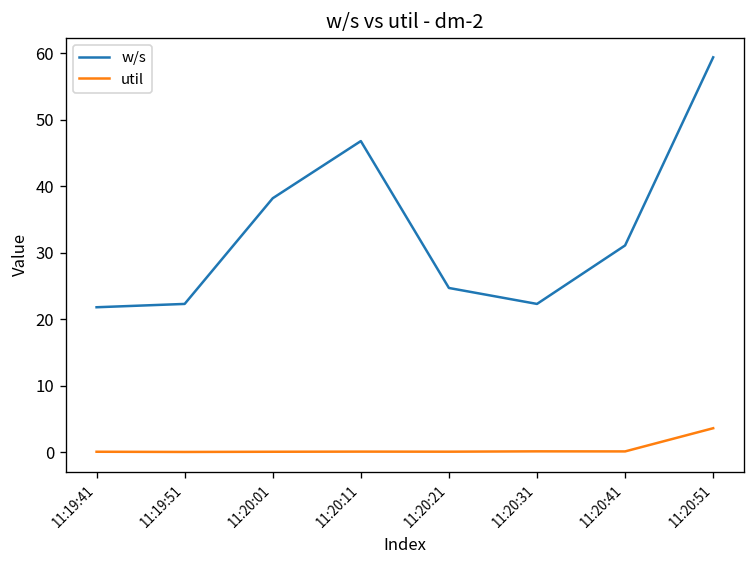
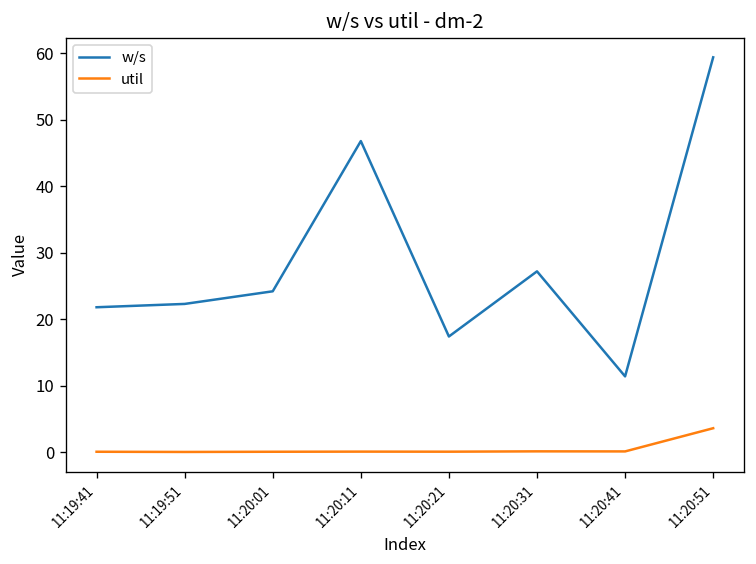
w/s, 11:20:01: 38 -> 24
w/s, 11:20:21: 25 -> 17
w/s, 11:20:31: 22 -> 27
w/s, 11:20:41: 31 -> 11
